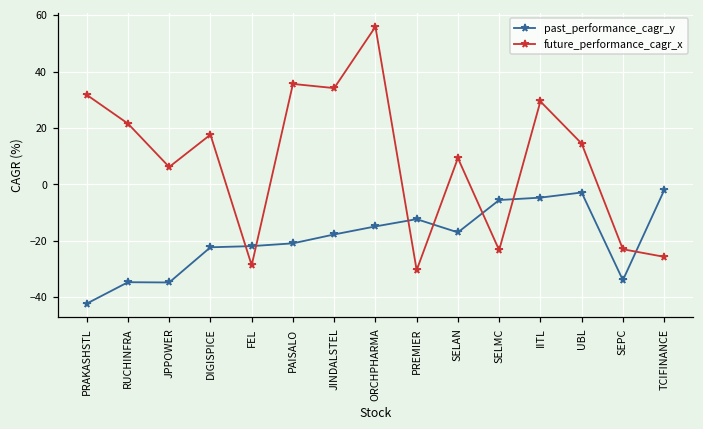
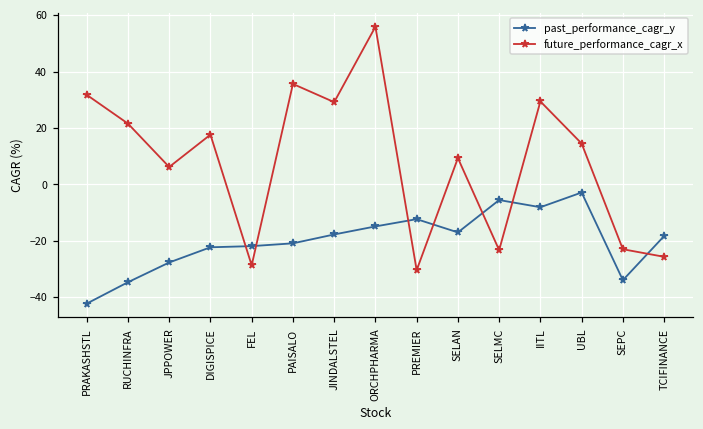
past_performance_cagr_y, JPPOWER: -35 -> -28
future_performance_cagr_x, JINDALSTEL: 34 -> 29
past_performance_cagr_y, IITL: -5 -> -8
past_performance_cagr_y, TCIFINANCE: -2 -> -18
